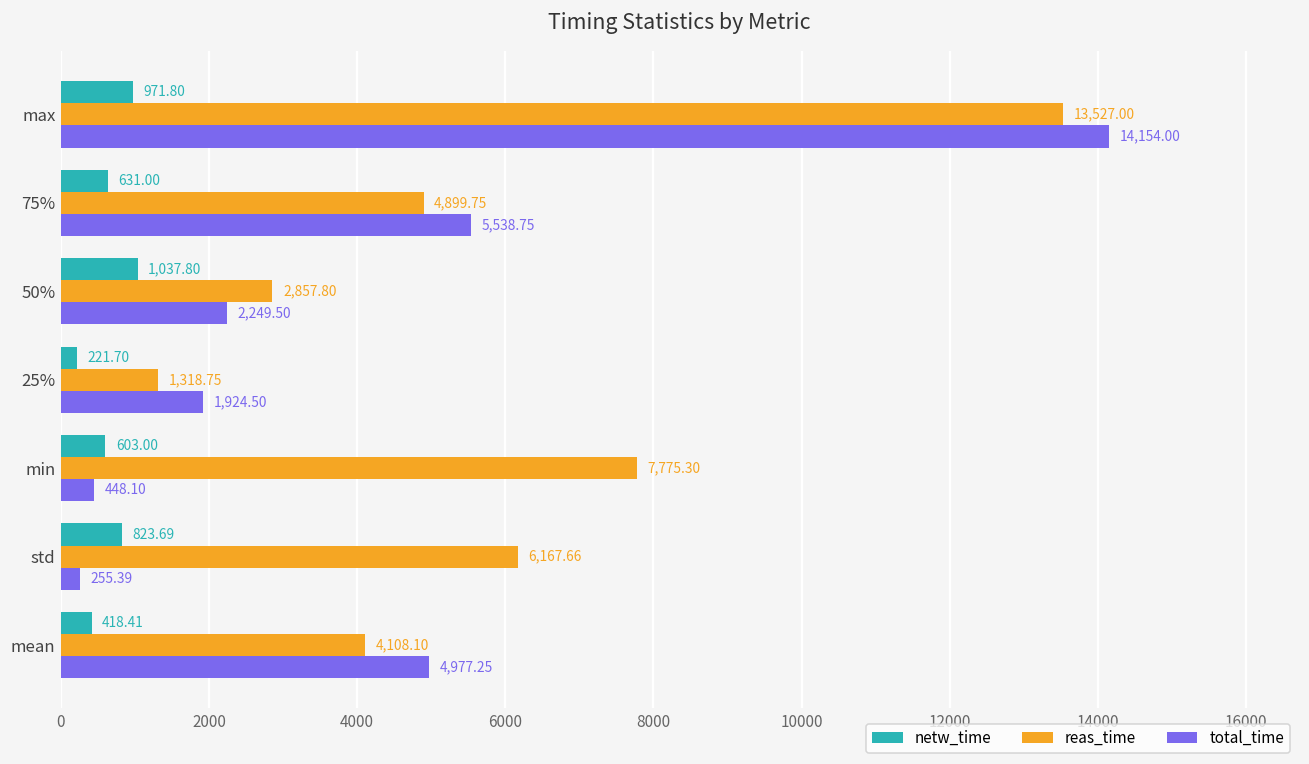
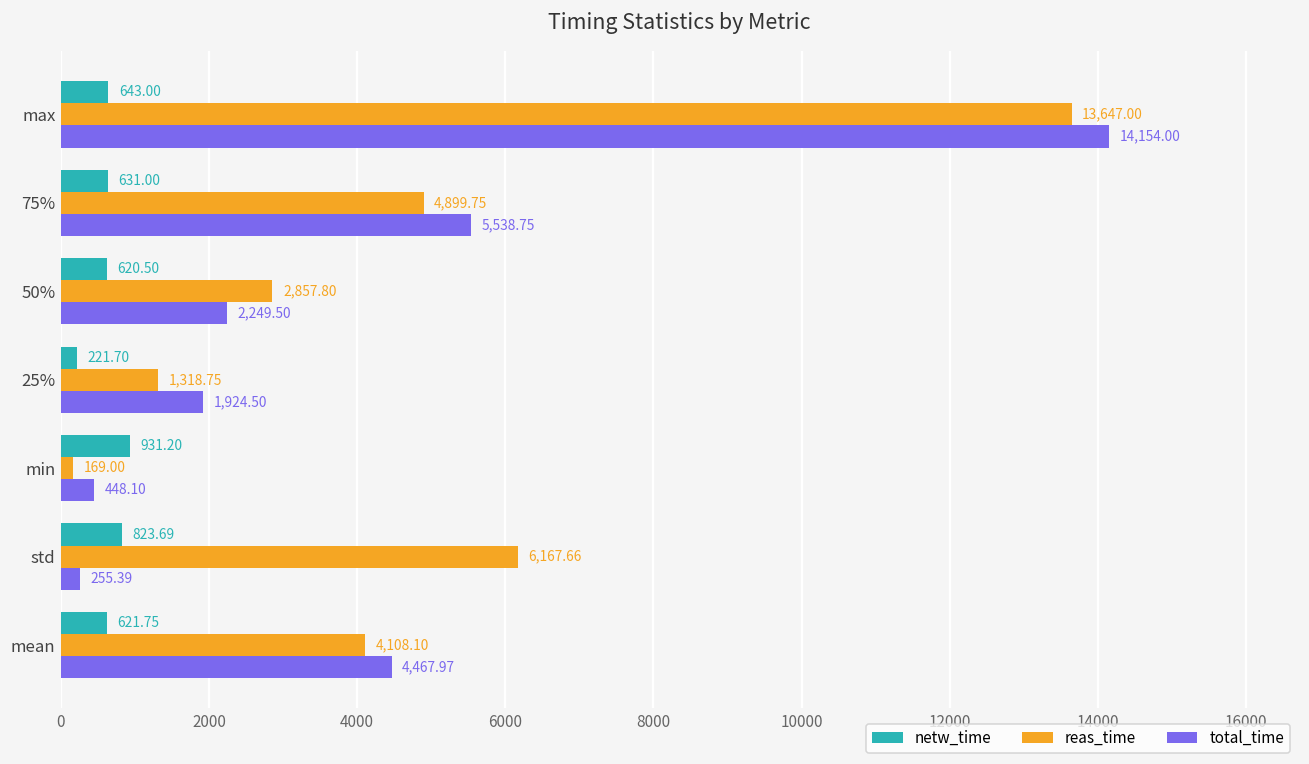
netw_time, max: 971.80 -> 643.00
reas_time, max: 13,527.00 -> 13,647.00
netw_time, 50%: 1,037.80 -> 620.50
netw_time, min: 603.00 -> 931.20
reas_time, min: 7,775.30 -> 169.00
netw_time, mean: 418.41 -> 621.75
total_time, mean: 4,977.25 -> 4,467.97
